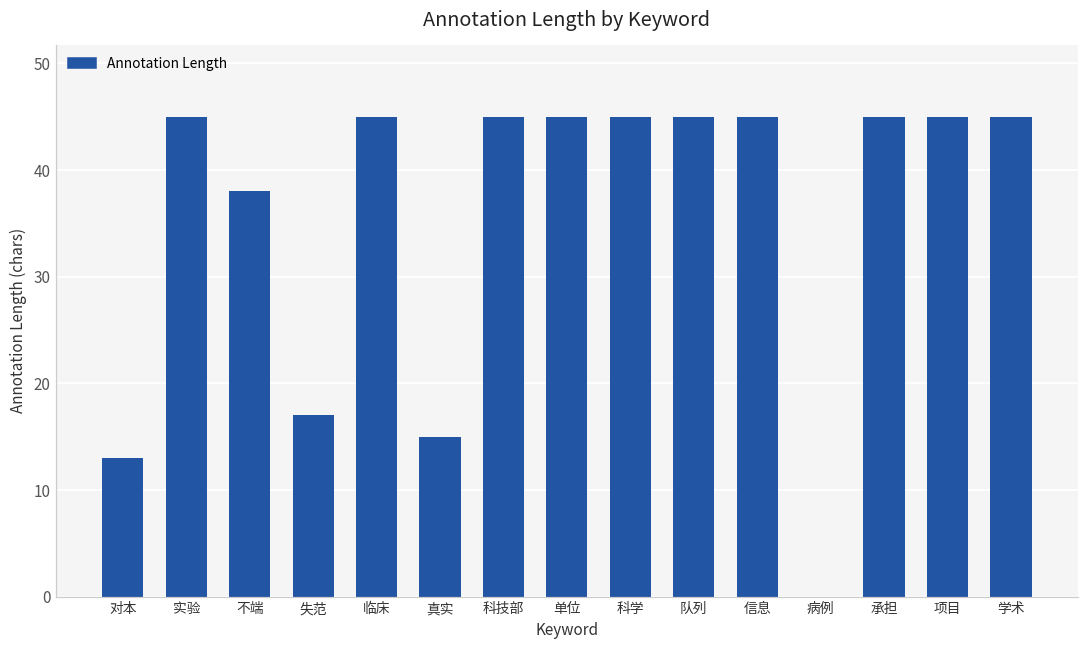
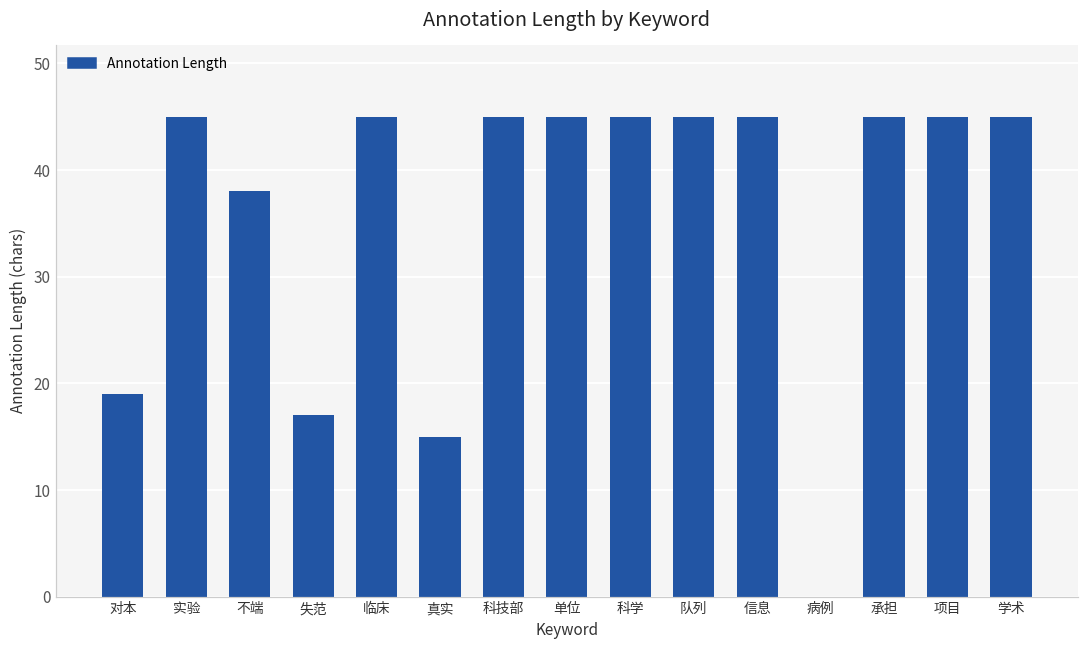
对本: 13 -> 19
